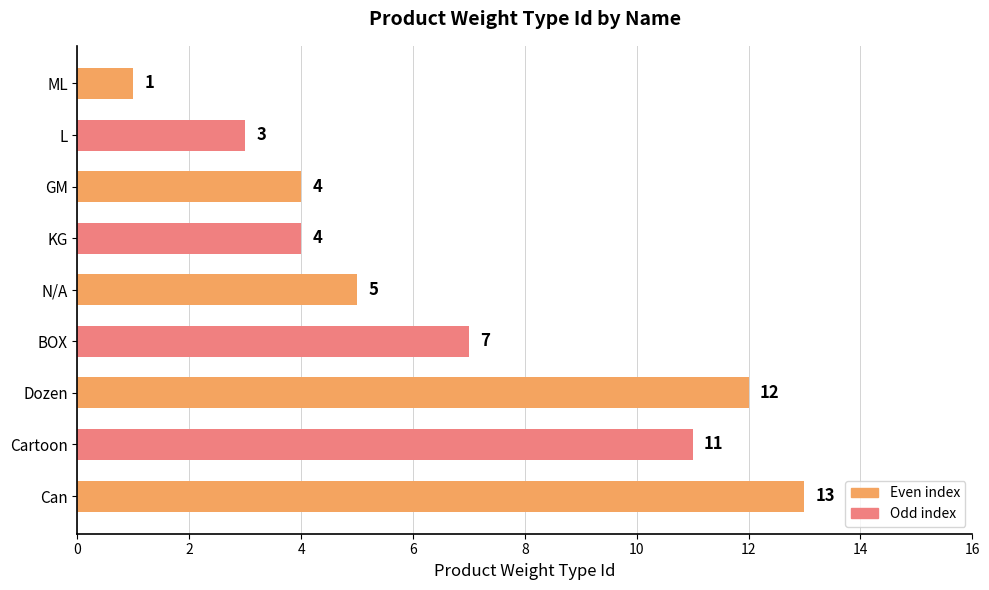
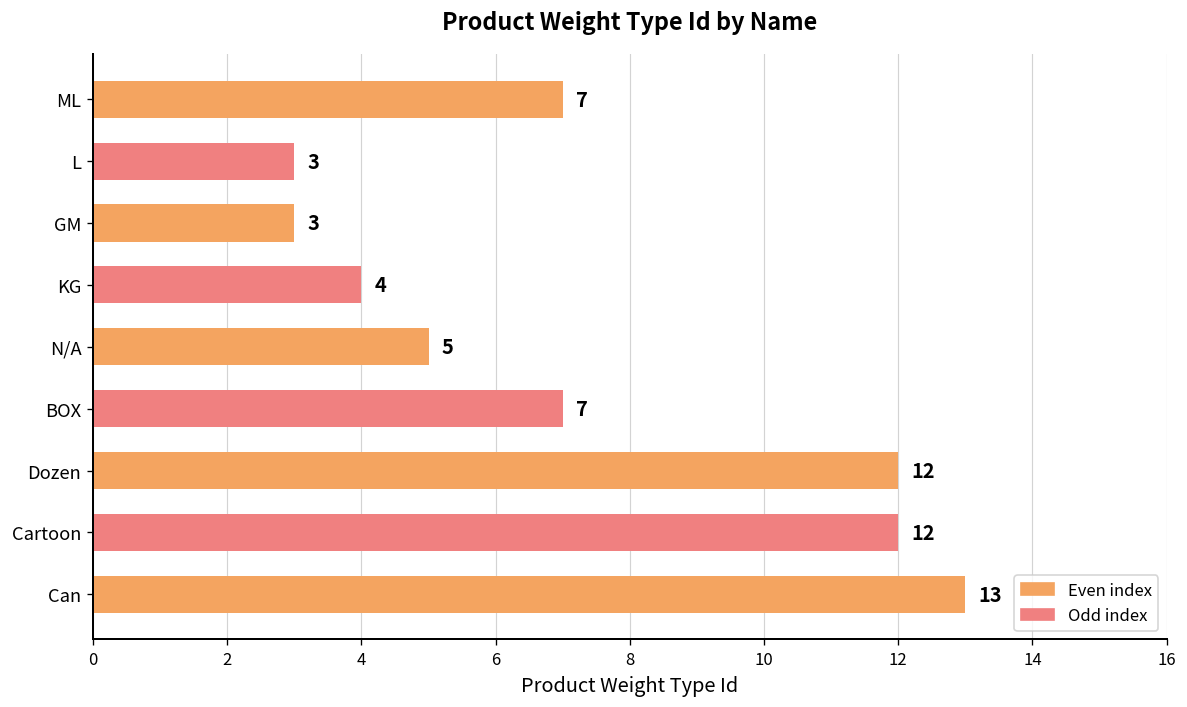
ML: 1 -> 7
GM: 4 -> 3
Cartoon: 11 -> 12
